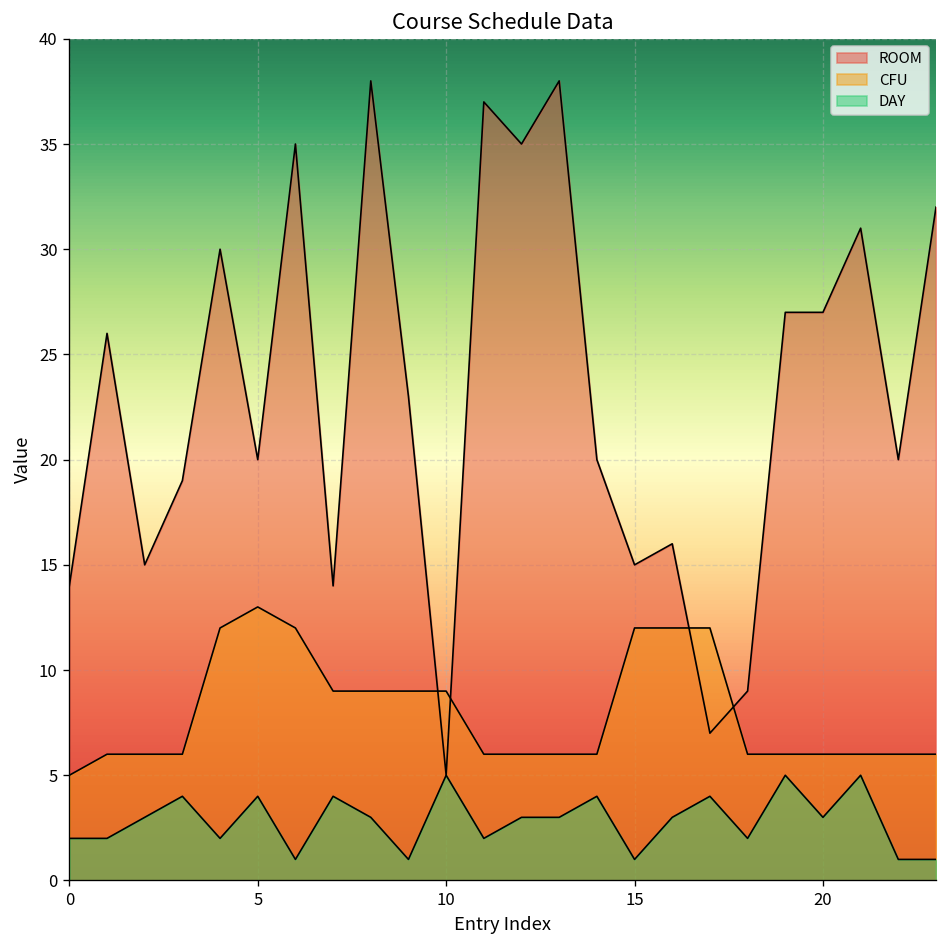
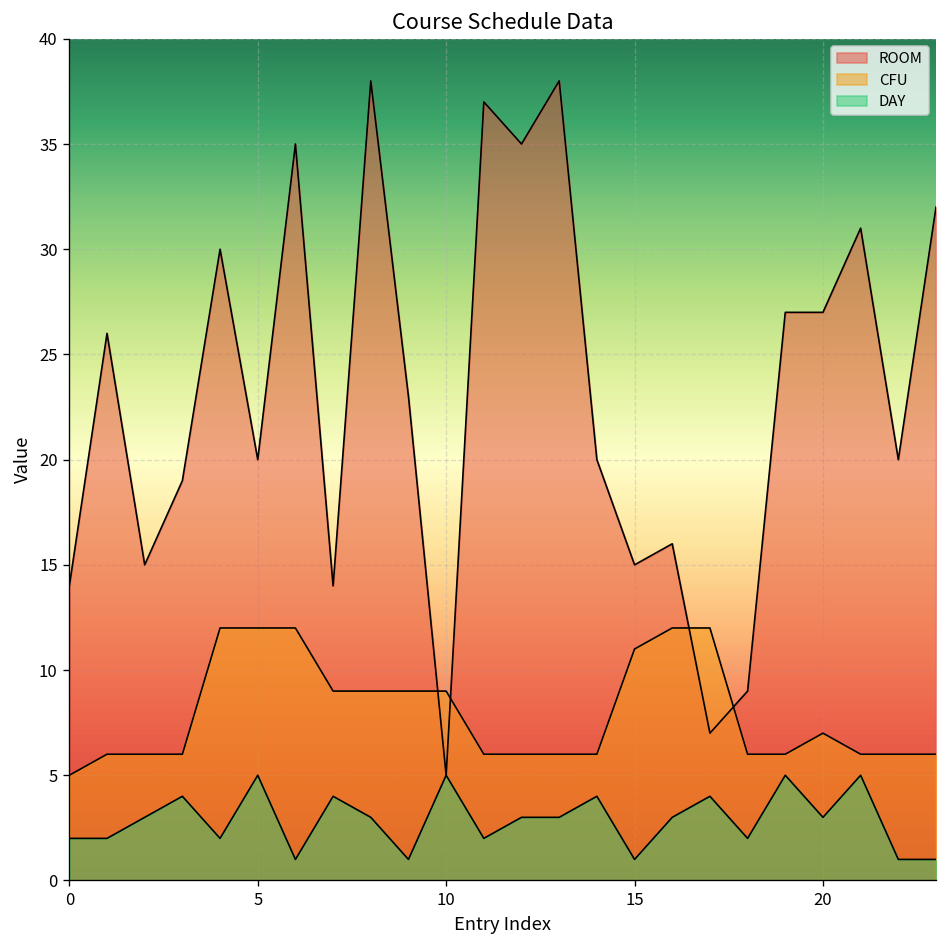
CFU, 5: 13 -> 12
DAY, 5: 4 -> 5
CFU, 15: 12 -> 11
CFU, 20: 6 -> 7
